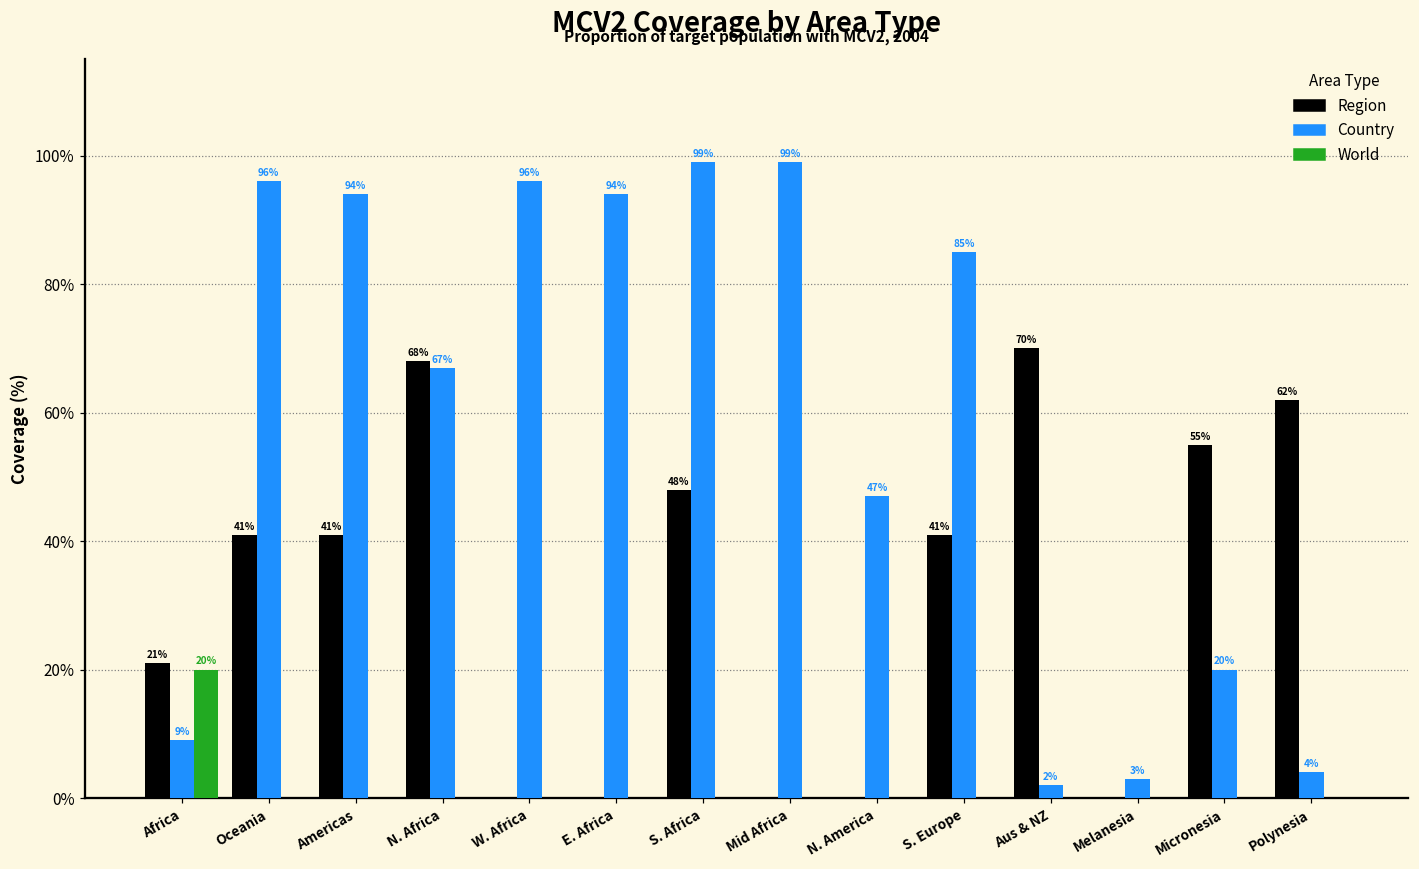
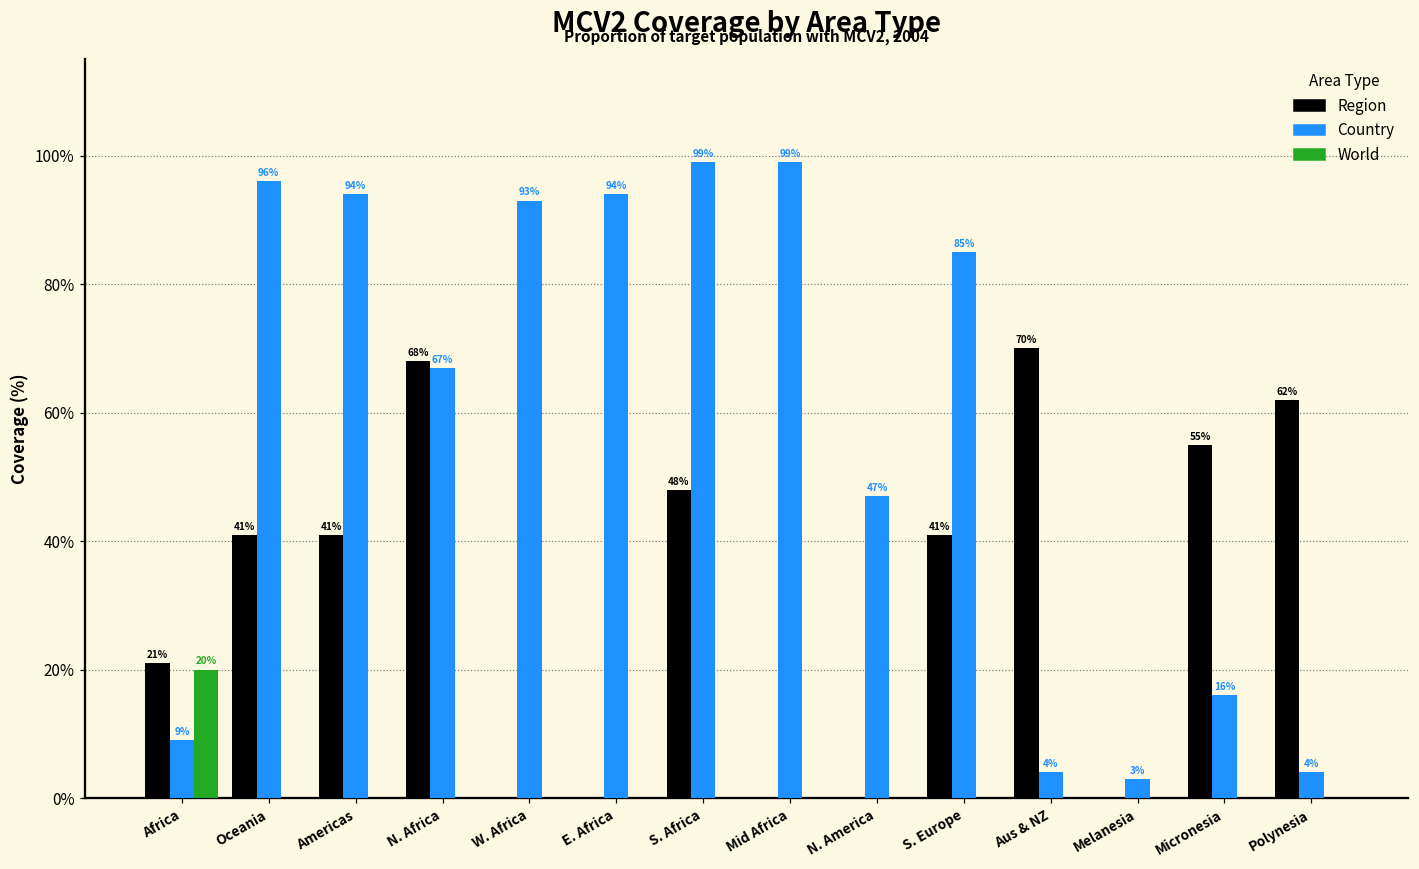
Country, W. Africa: 96% -> 93%
Country, Aus & NZ: 2% -> 4%
Country, Micronesia: 20% -> 16%
